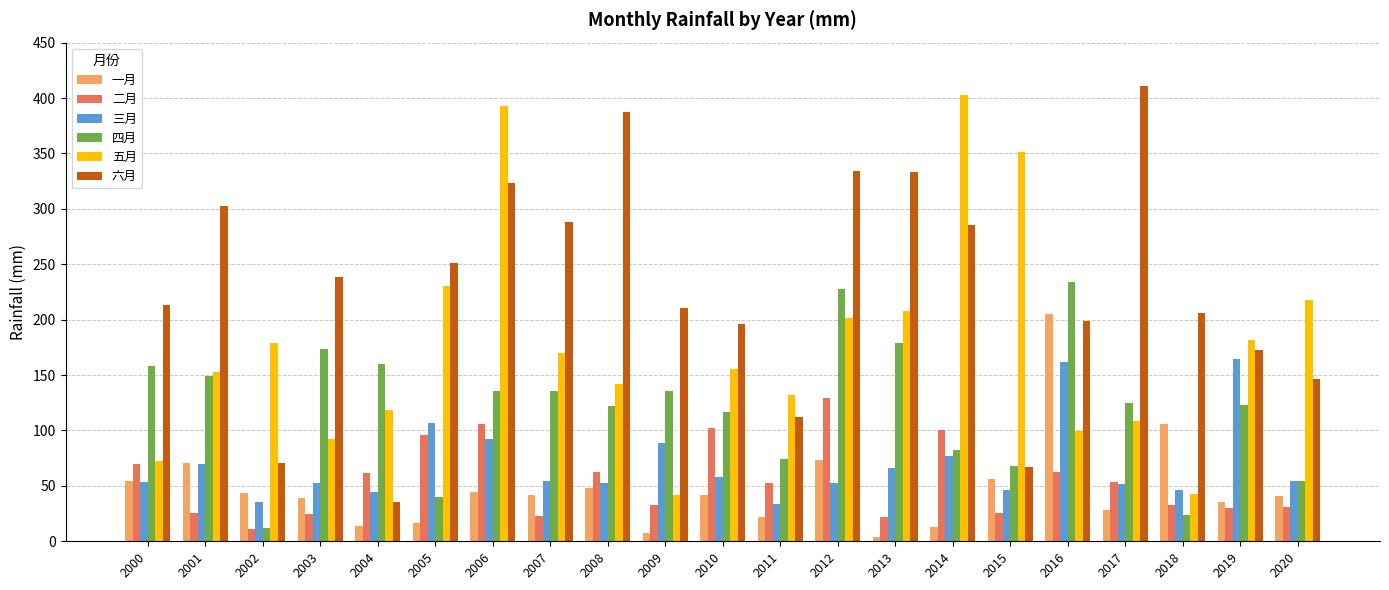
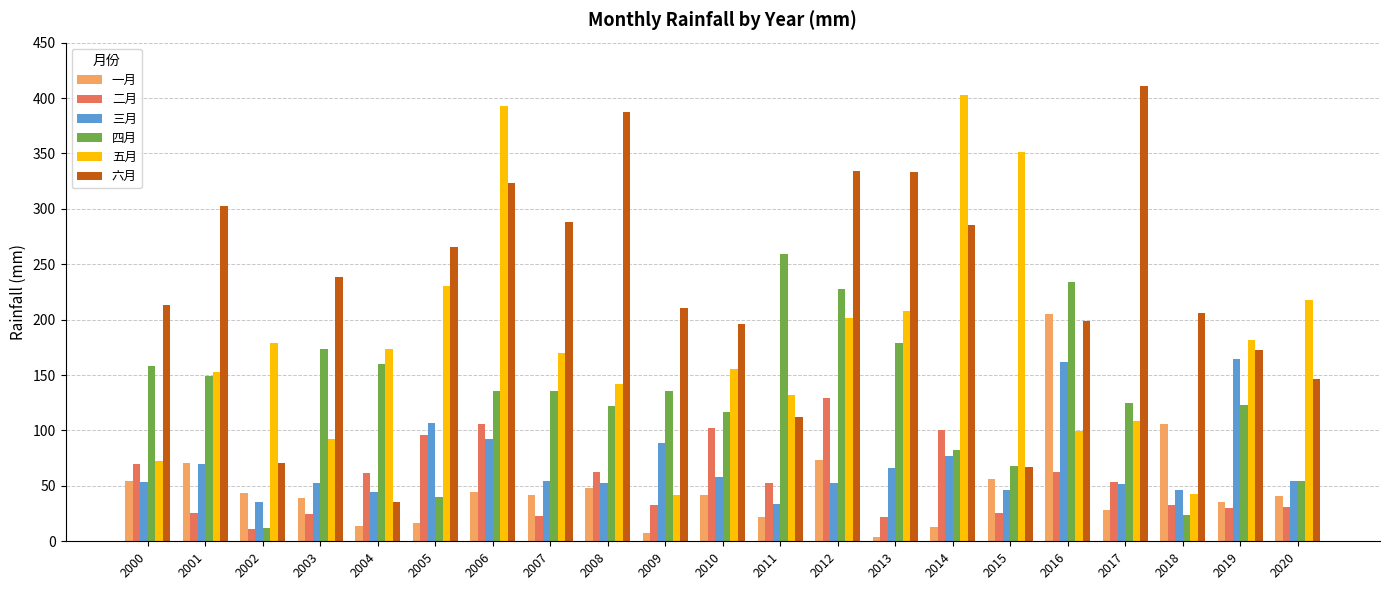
五月, 2004: 118 -> 173
六月, 2005: 251 -> 265
四月, 2011: 74 -> 259
